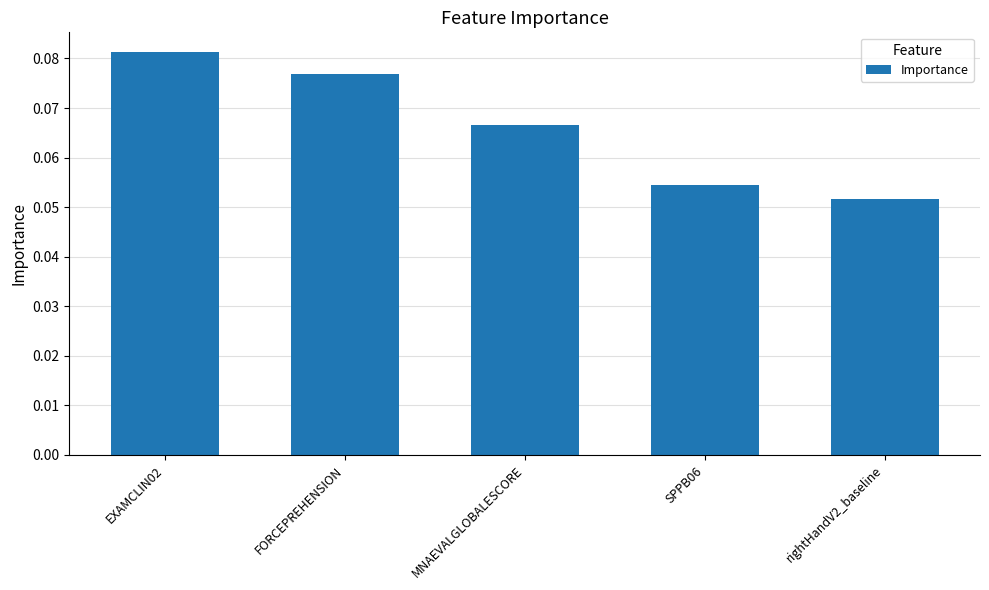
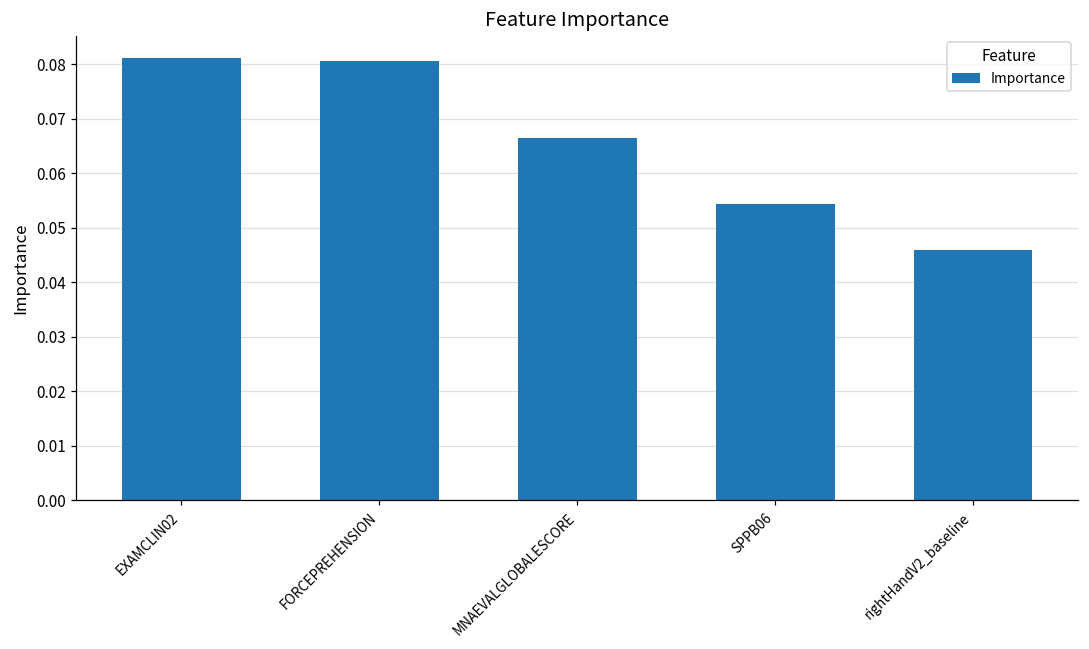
FORCEPREHENSION: 0.077 -> 0.081
rightHandV2_baseline: 0.052 -> 0.046
